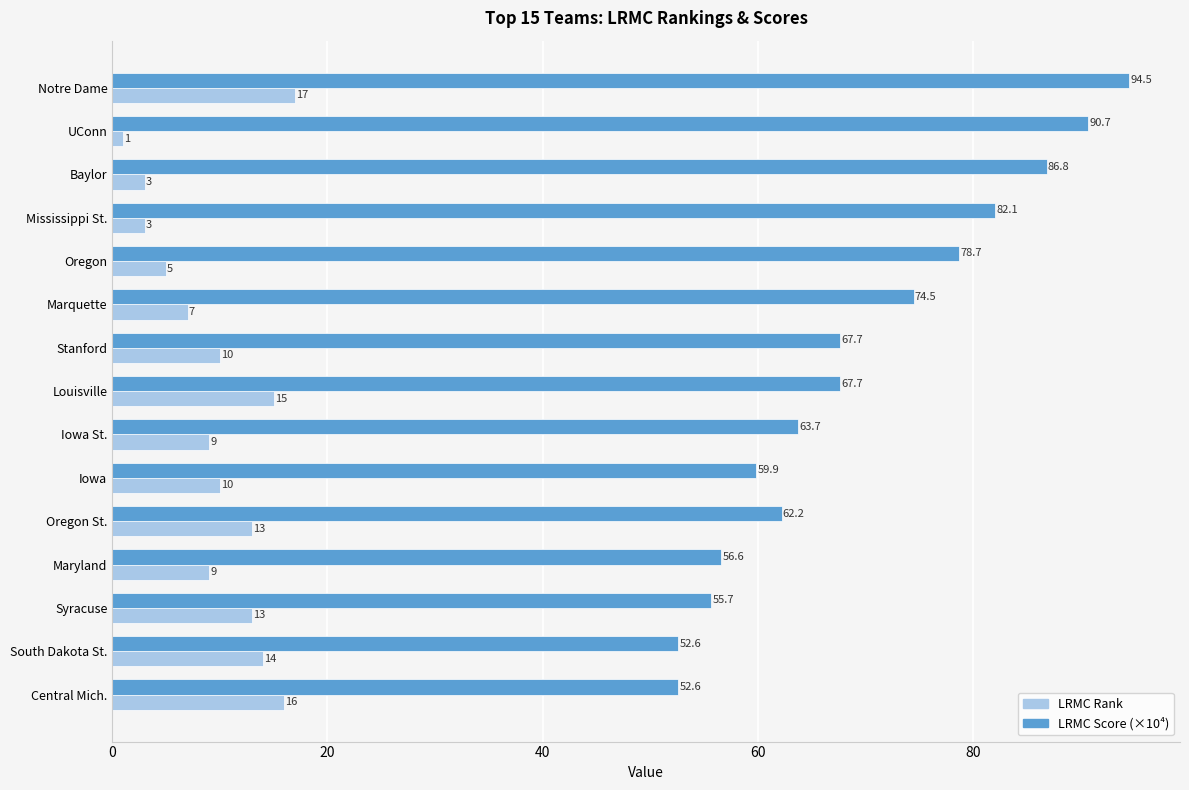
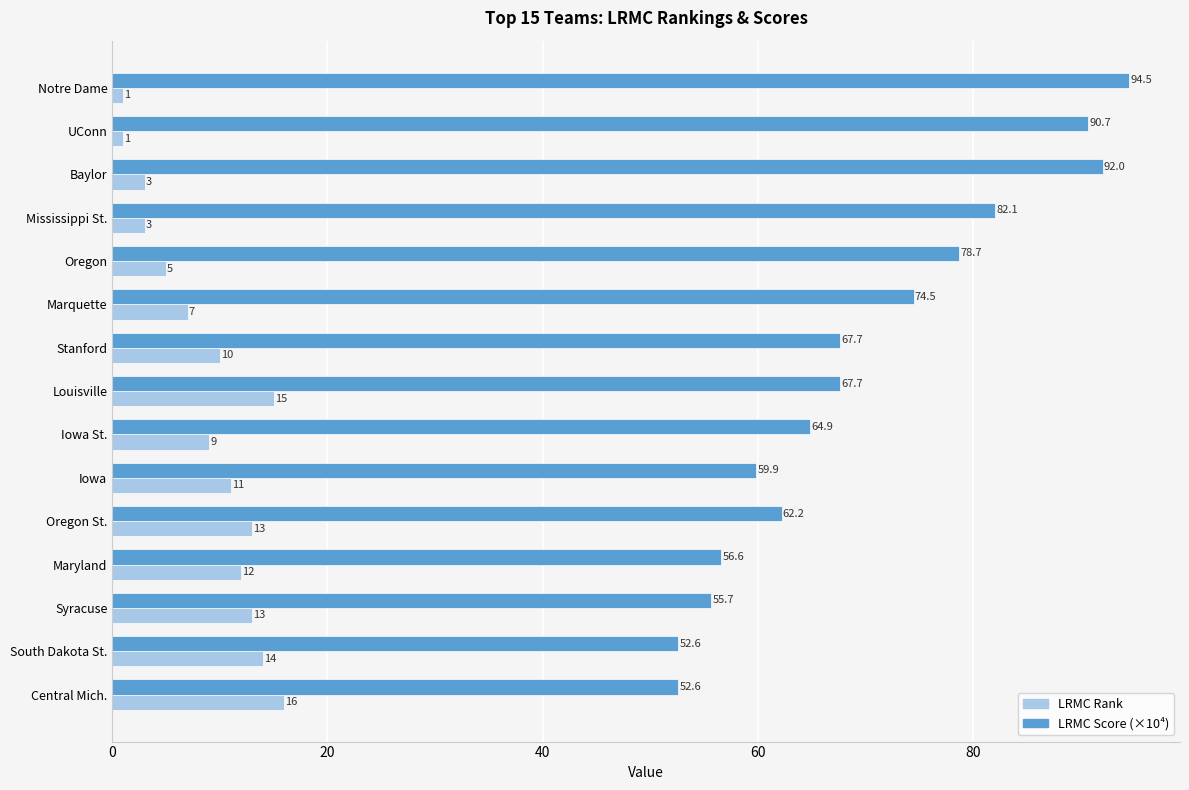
LRMC Rank, Notre Dame: 17 -> 1
LRMC Score (×10⁴), Baylor: 86.8 -> 92.0
LRMC Score (×10⁴), Iowa St.: 63.7 -> 64.9
LRMC Rank, Iowa: 10 -> 11
LRMC Rank, Maryland: 9 -> 12
